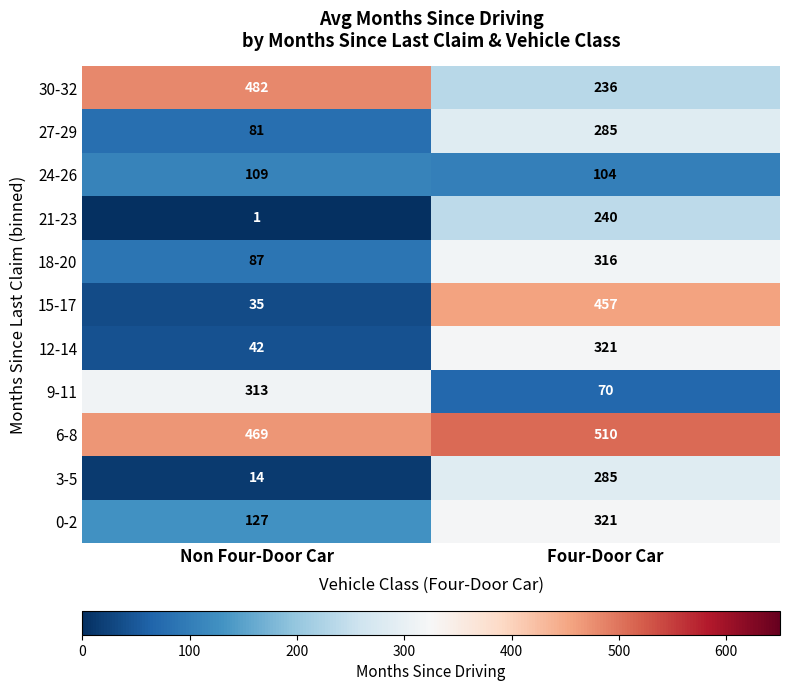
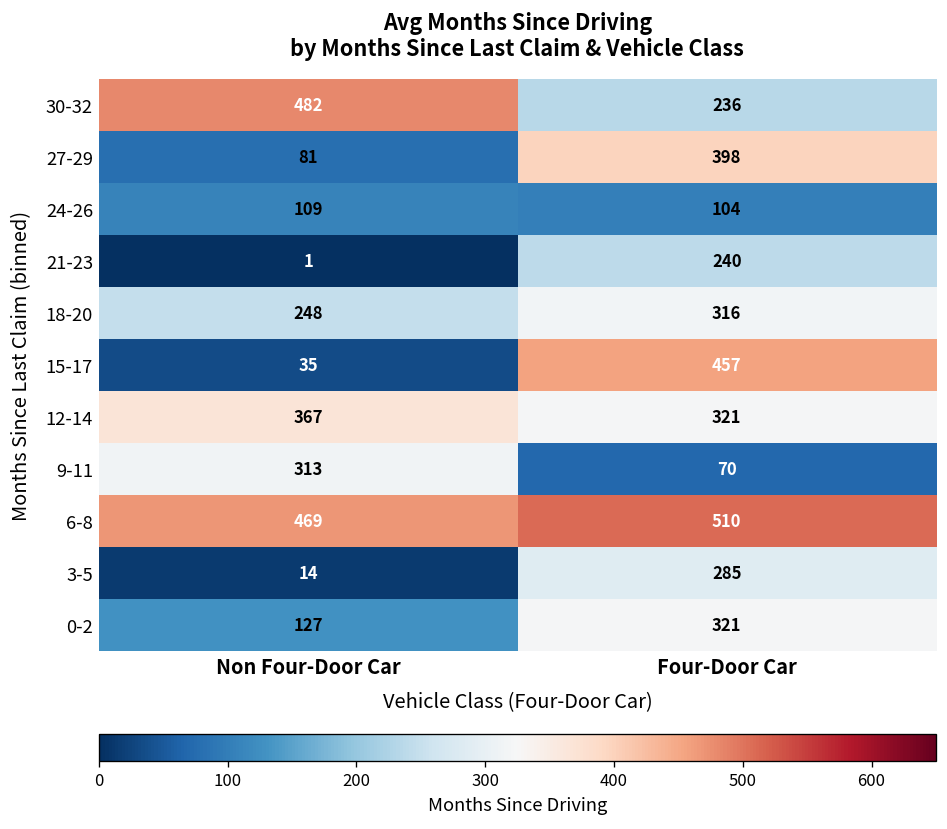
27-29, Four-Door Car: 285 -> 398
18-20, Non Four-Door Car: 87 -> 248
12-14, Non Four-Door Car: 42 -> 367
